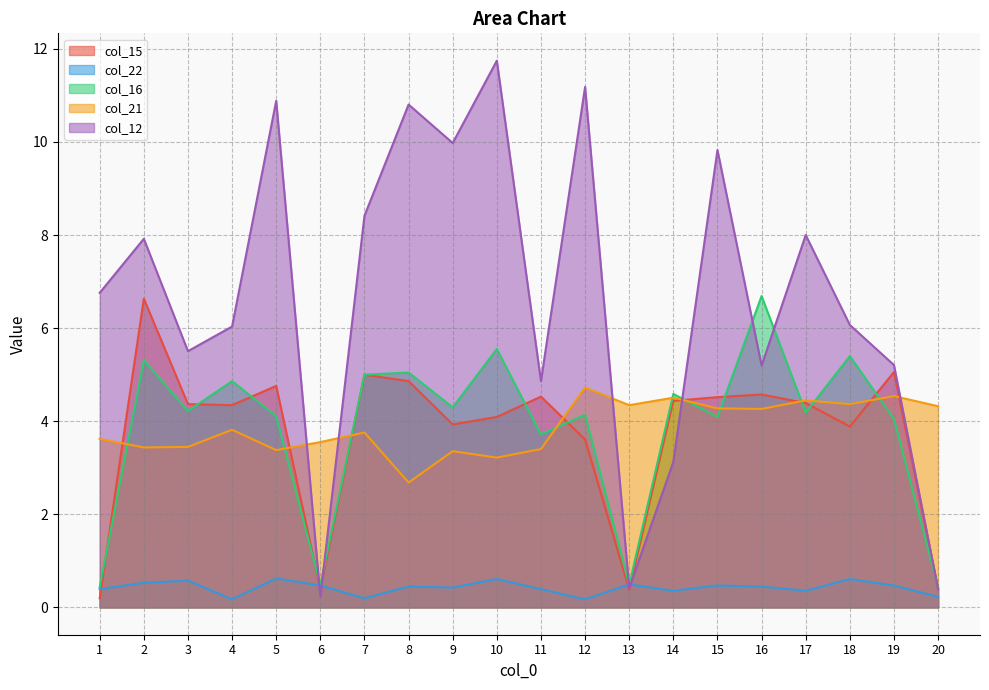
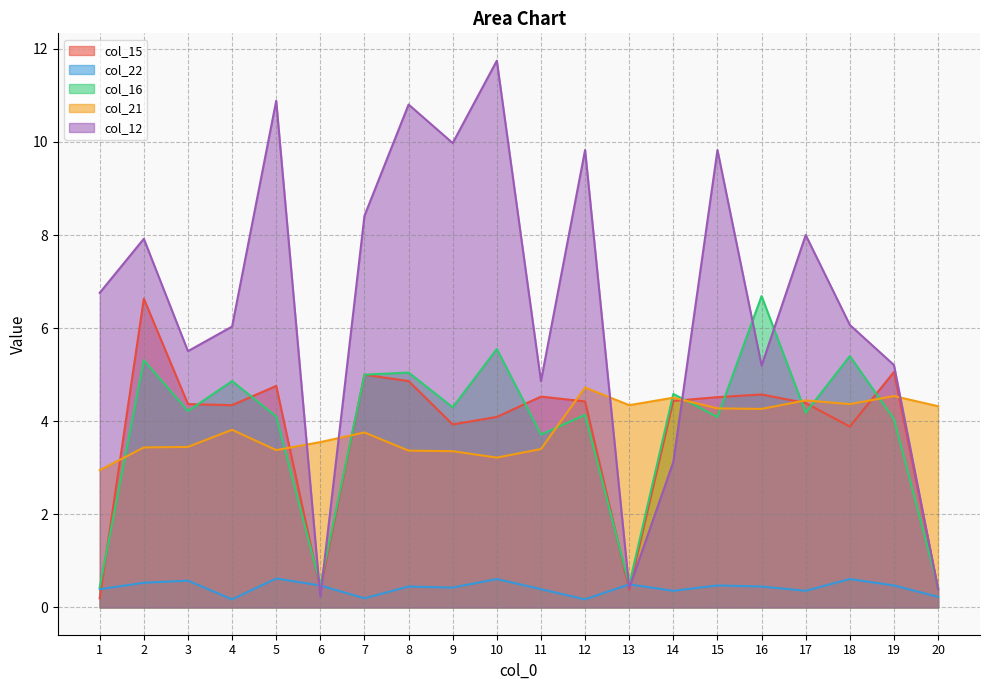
col_21, 1: 3.6 -> 2.9
col_21, 8: 2.7 -> 3.4
col_15, 12: 3.6 -> 4.4
col_12, 12: 11.2 -> 9.8
